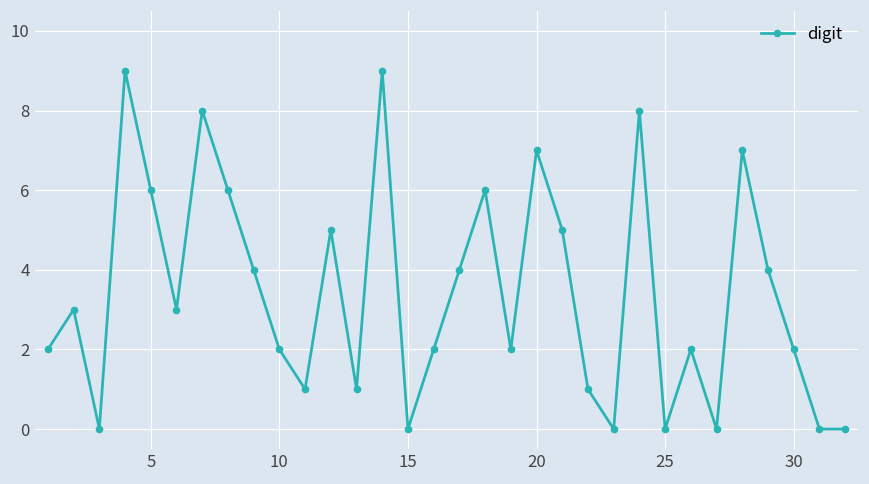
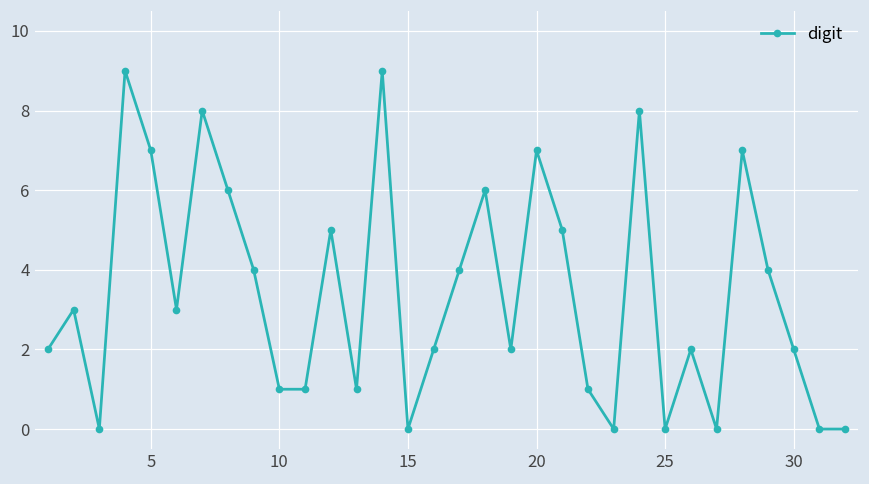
5: 6 -> 7
10: 2 -> 1
